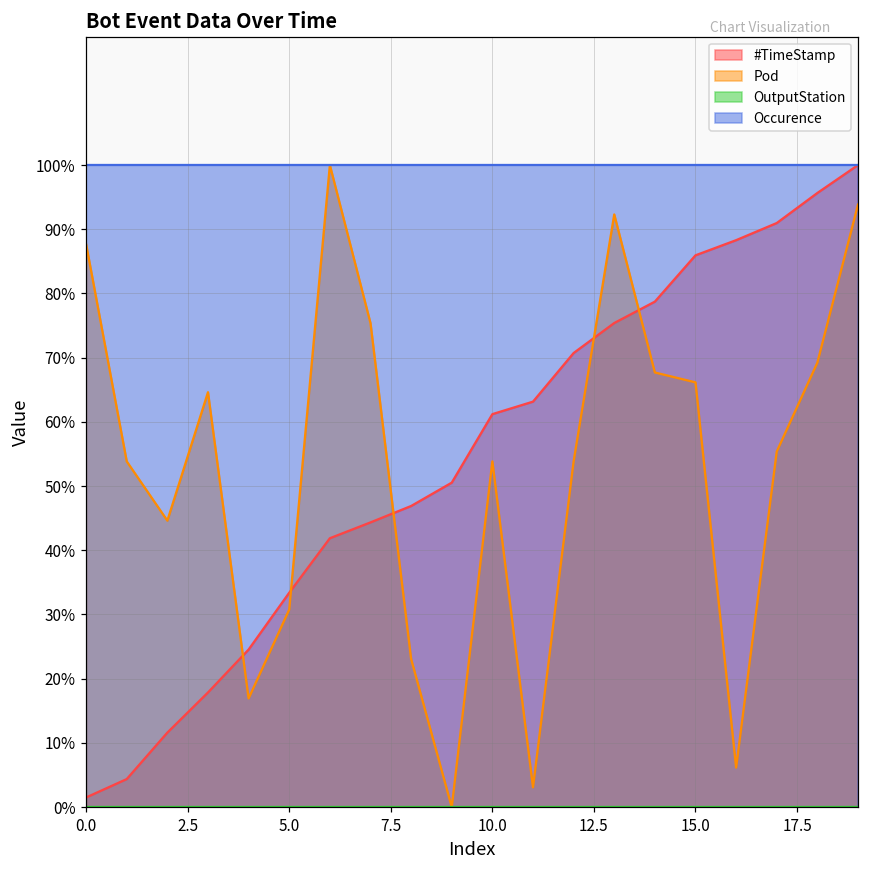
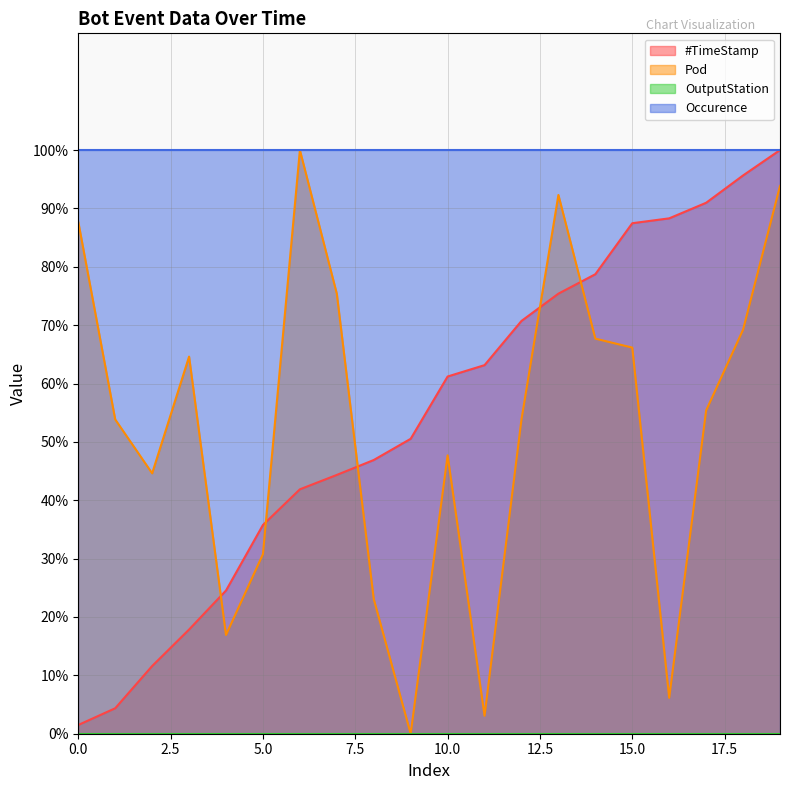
#TimeStamp, 5.0: 33% -> 36%
Pod, 10.0: 54% -> 48%
#TimeStamp, 15.0: 86% -> 87%
